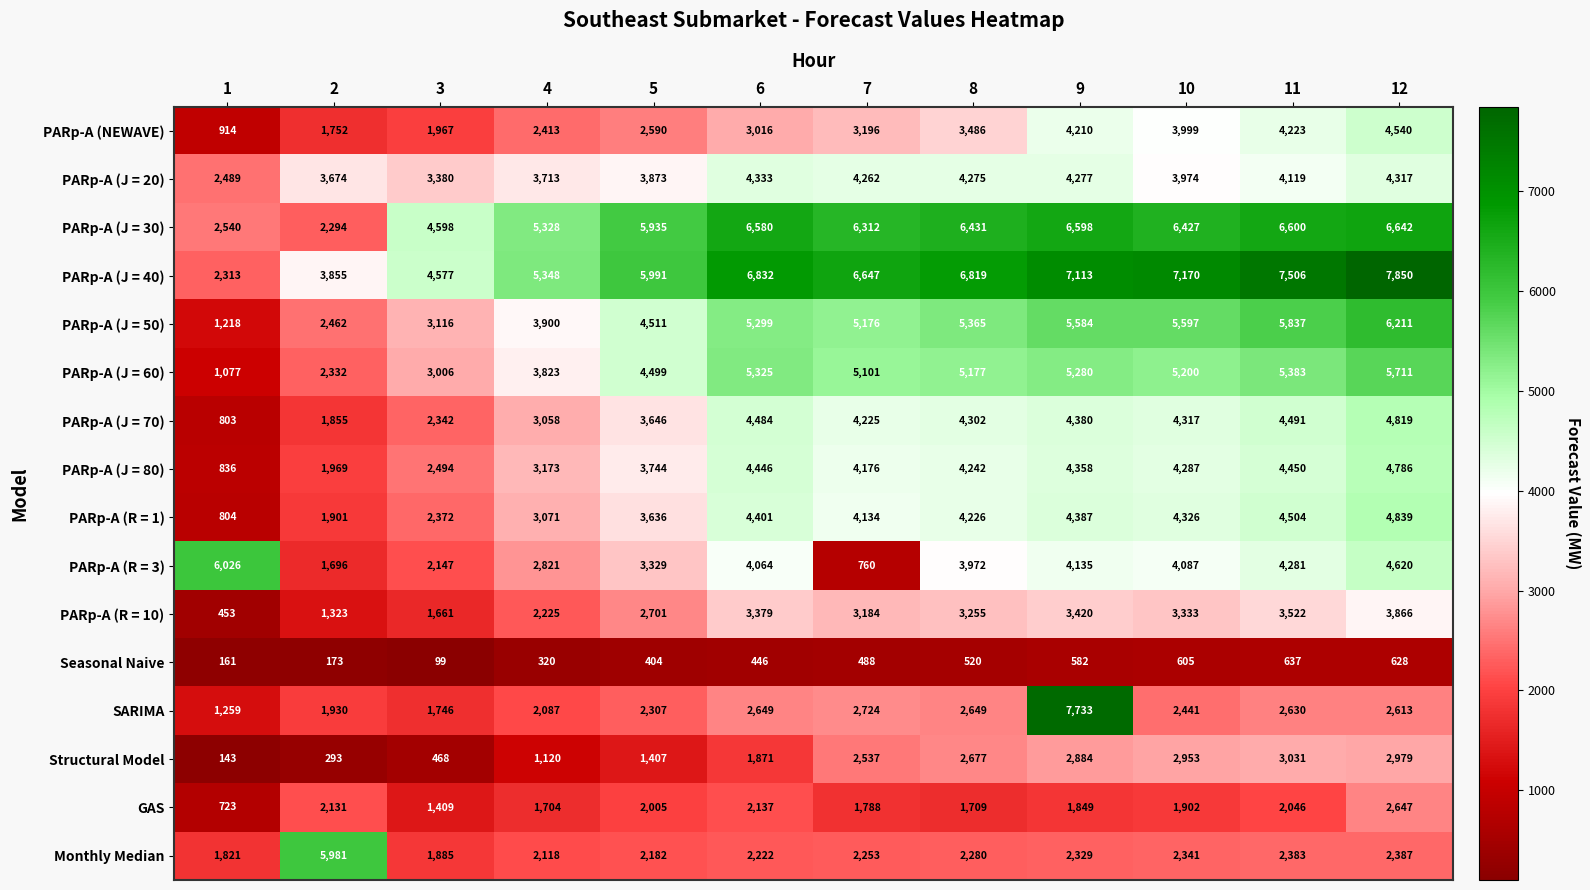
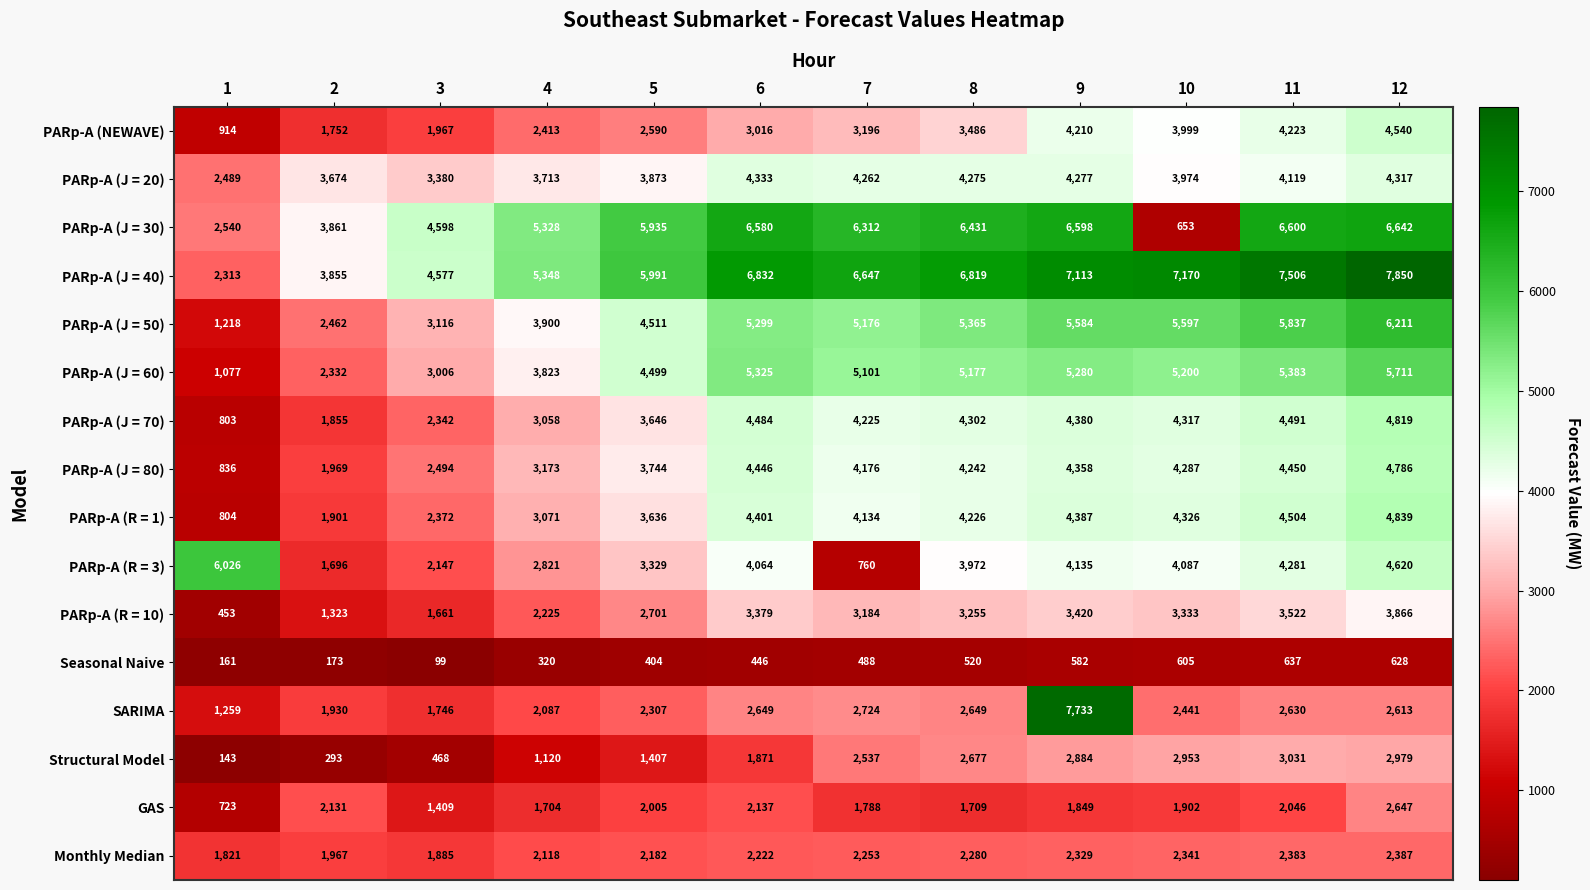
PARp-A (J = 30), 2: 2,294 -> 3,861
PARp-A (J = 30), 10: 6,427 -> 653
Monthly Median, 2: 5,981 -> 1,967
